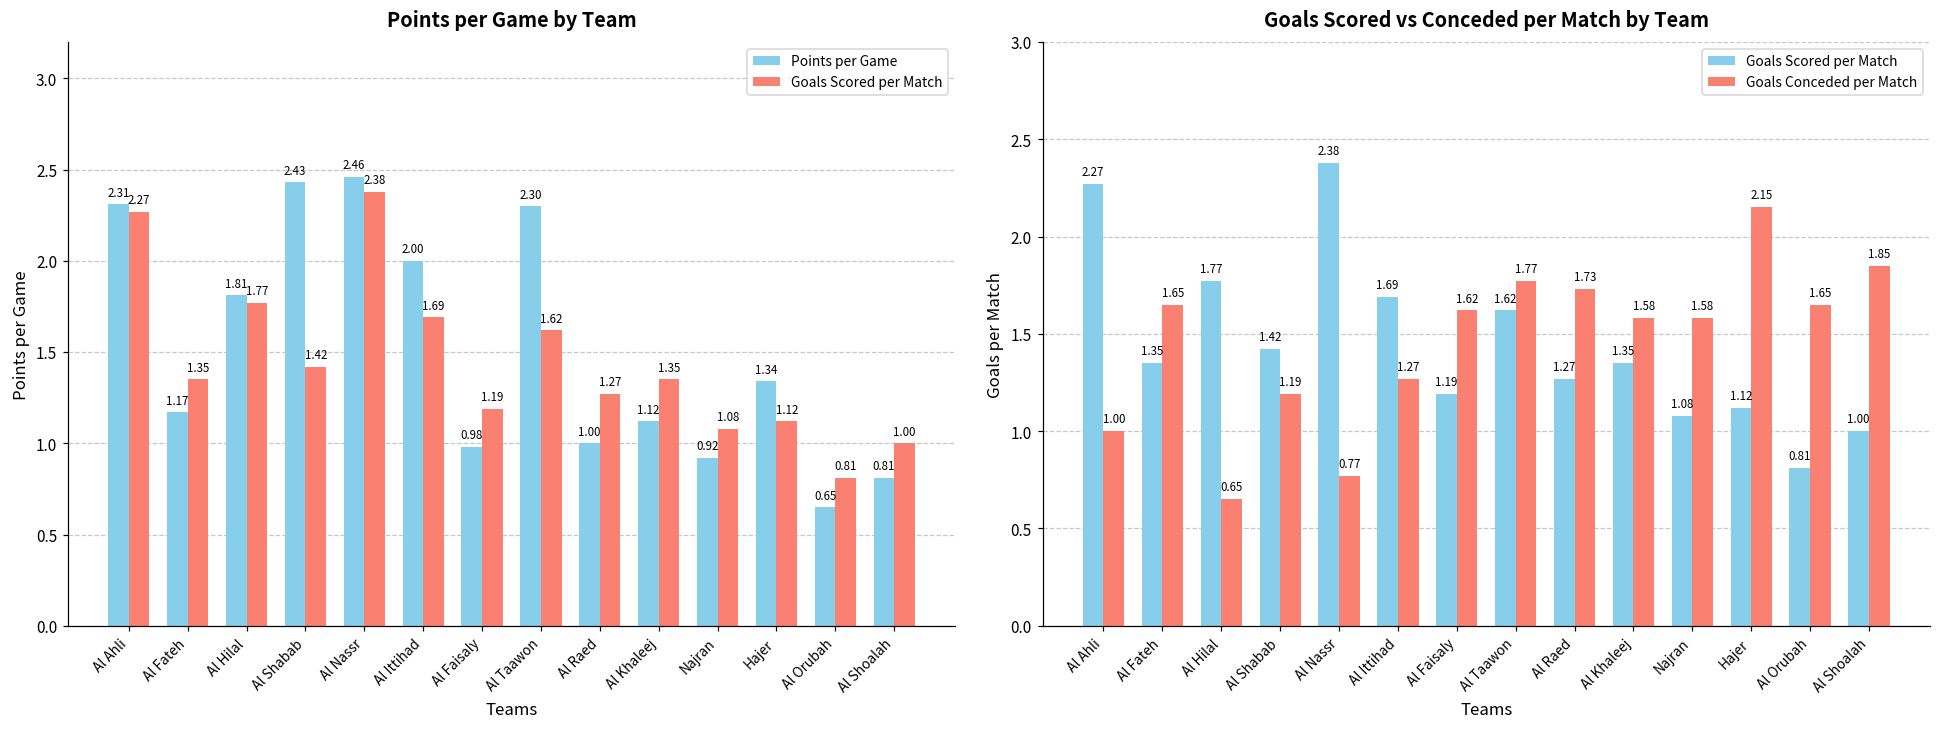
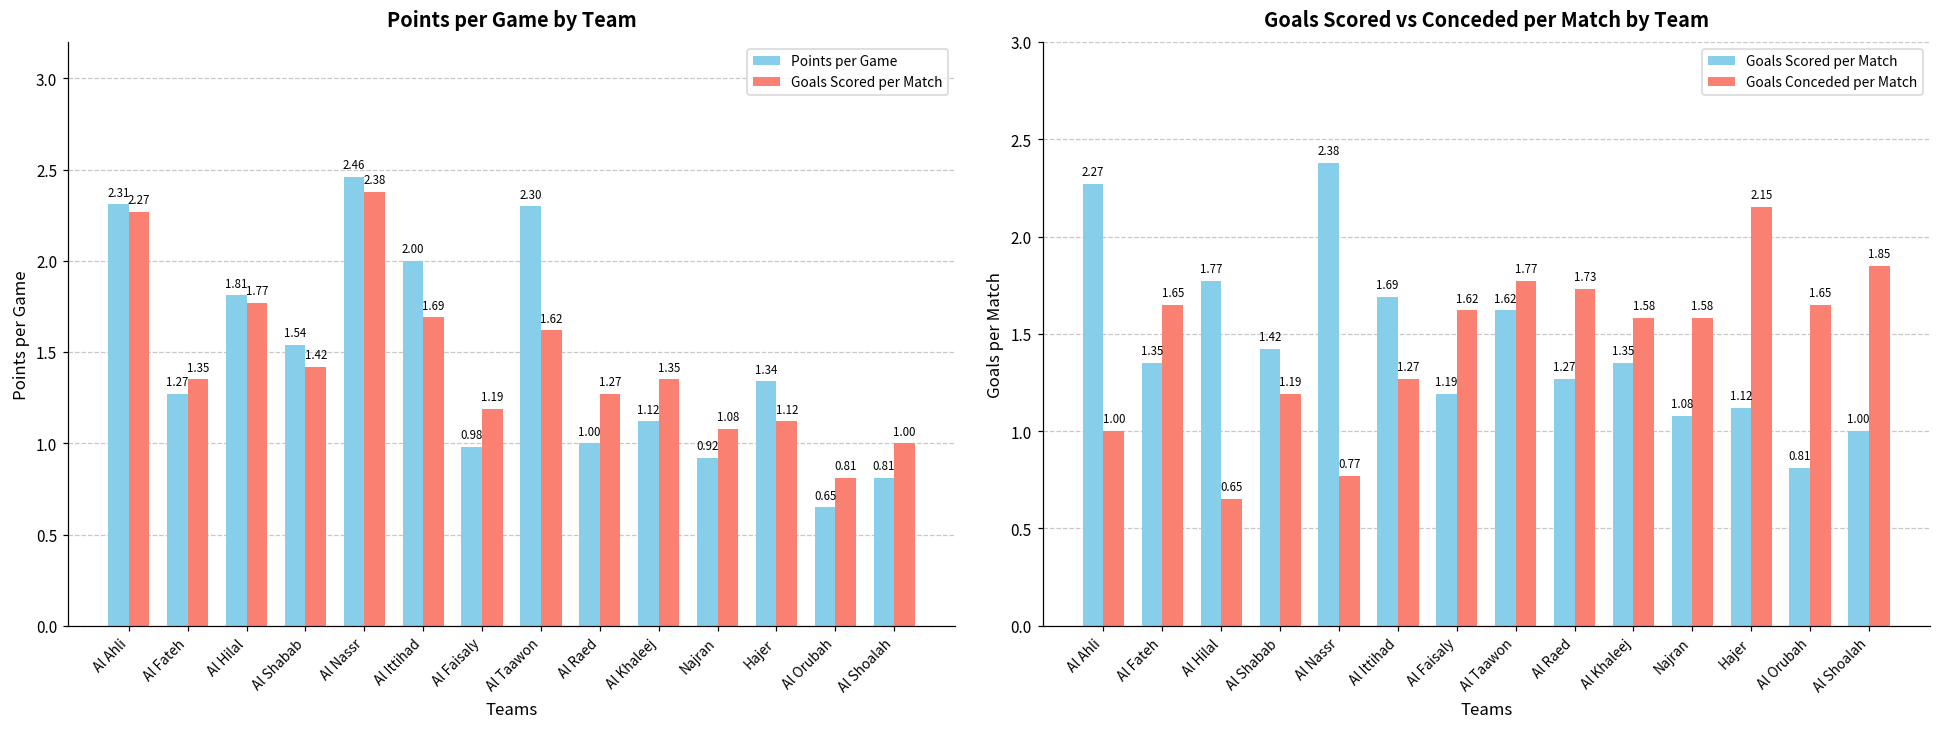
Points per Game by Team, Points per Game, Al Fateh: 1.17 -> 1.27
Points per Game by Team, Points per Game, Al Shabab: 2.43 -> 1.54
